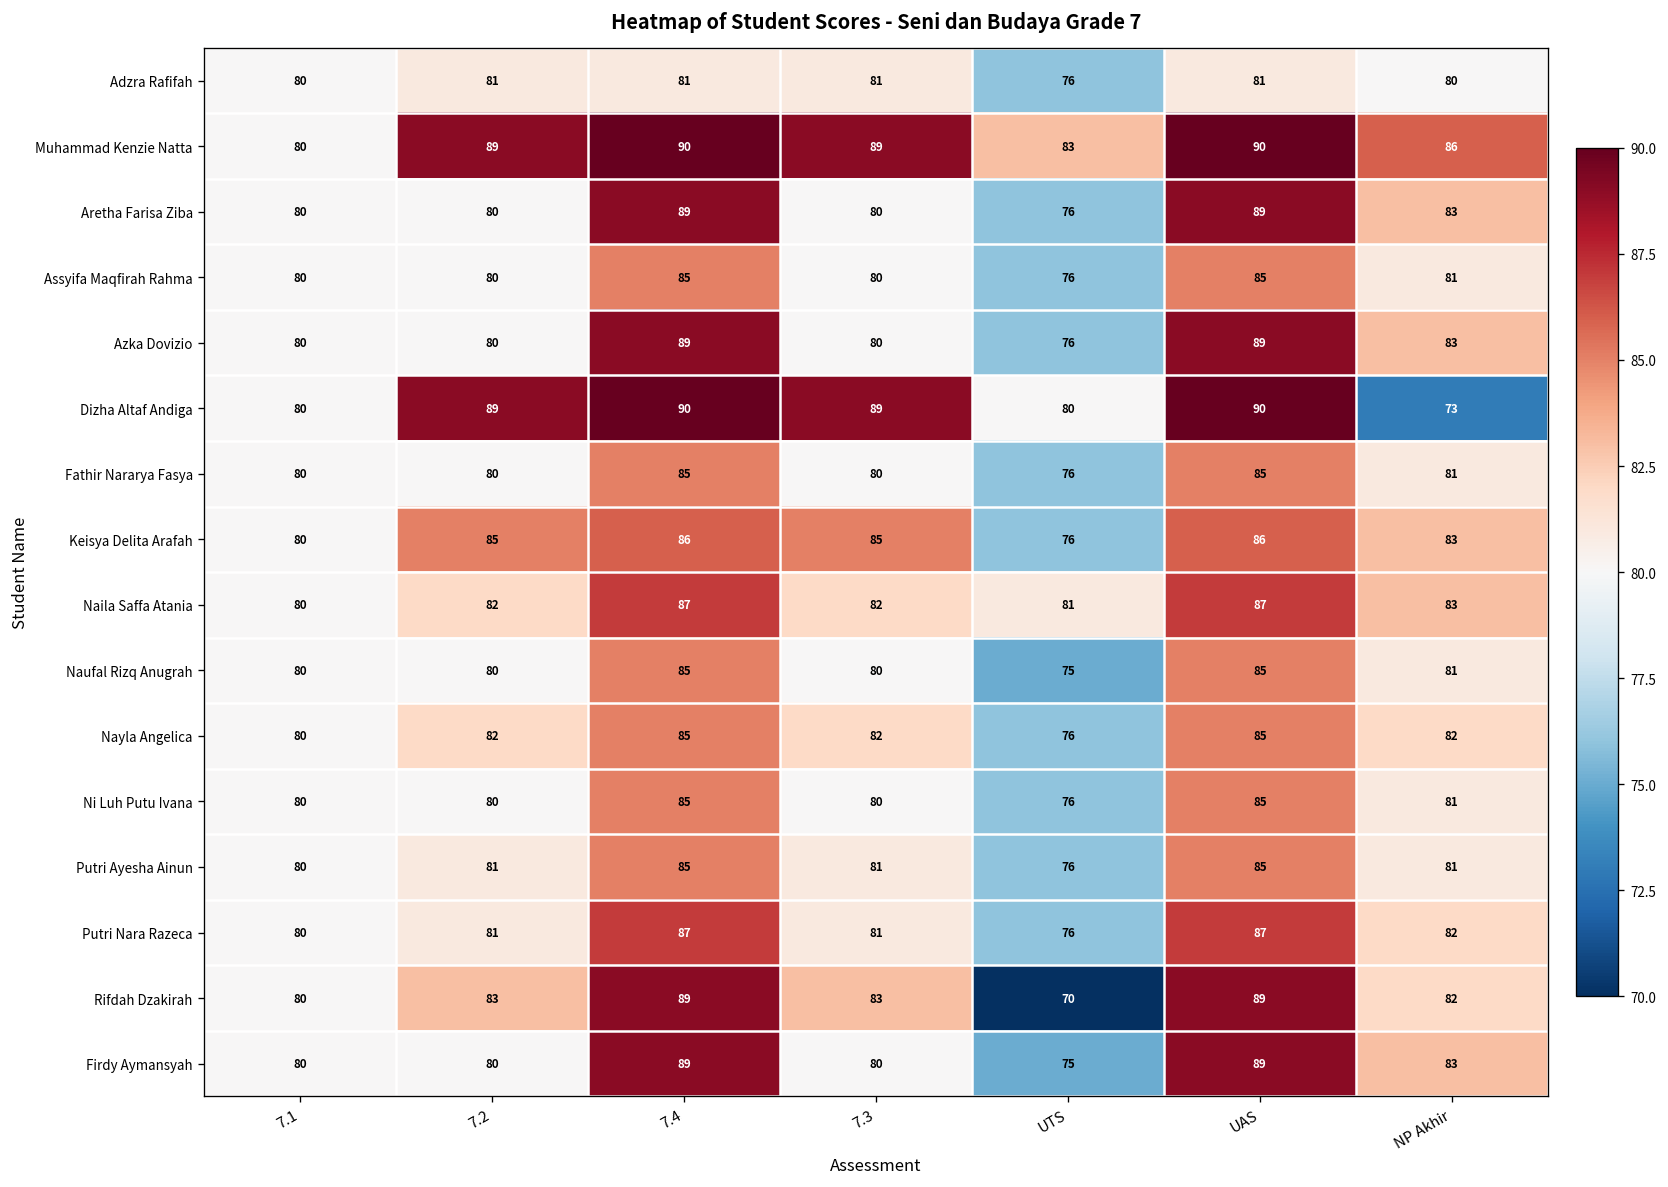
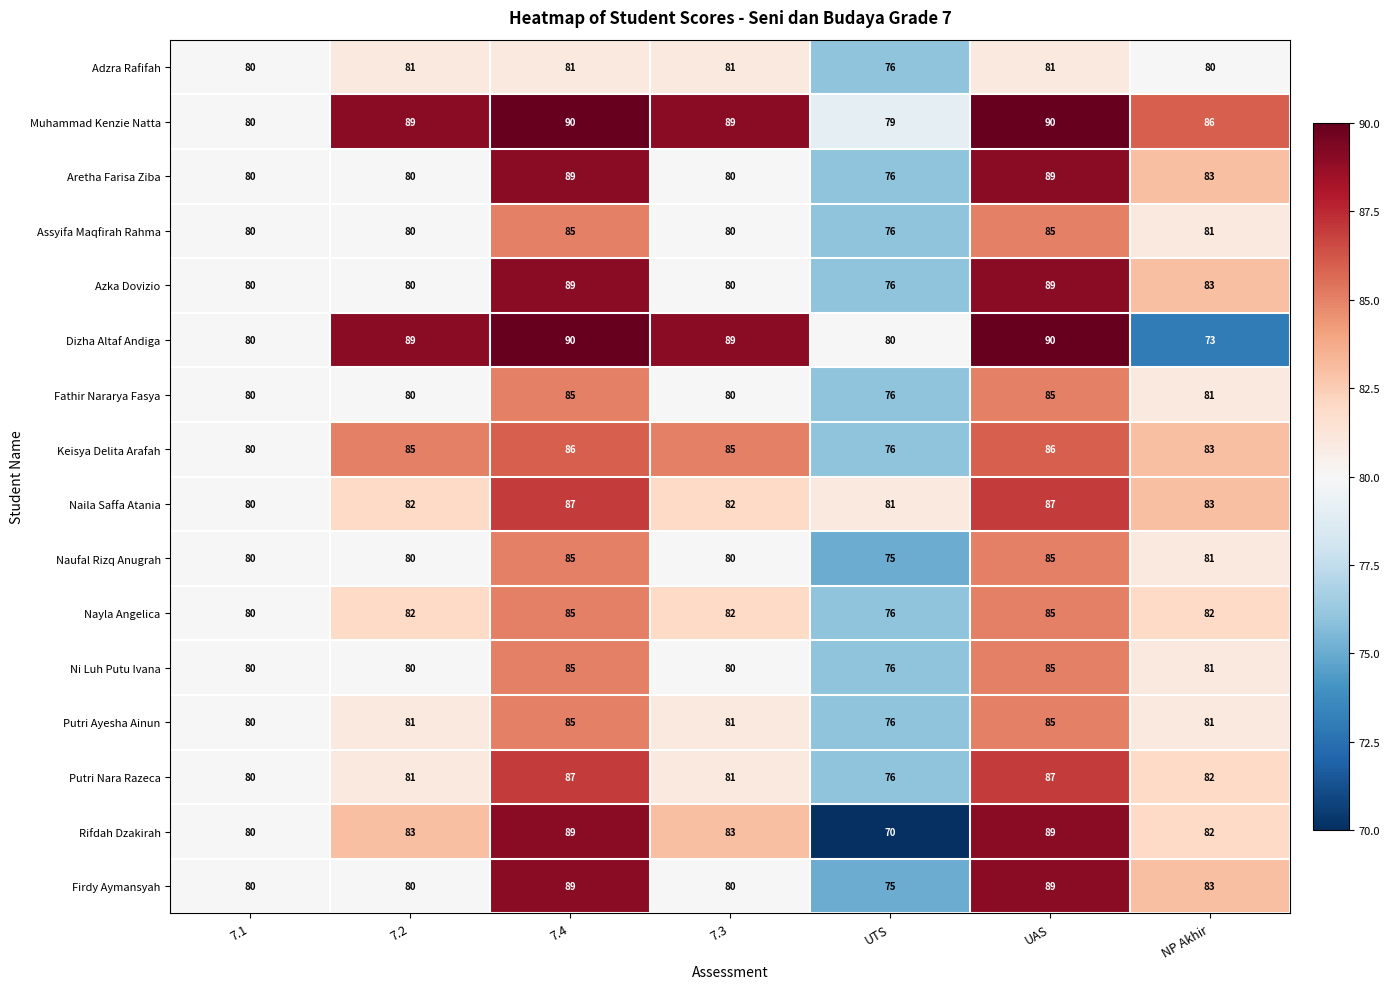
Muhammad Kenzie Natta, UTS: 83 -> 79
